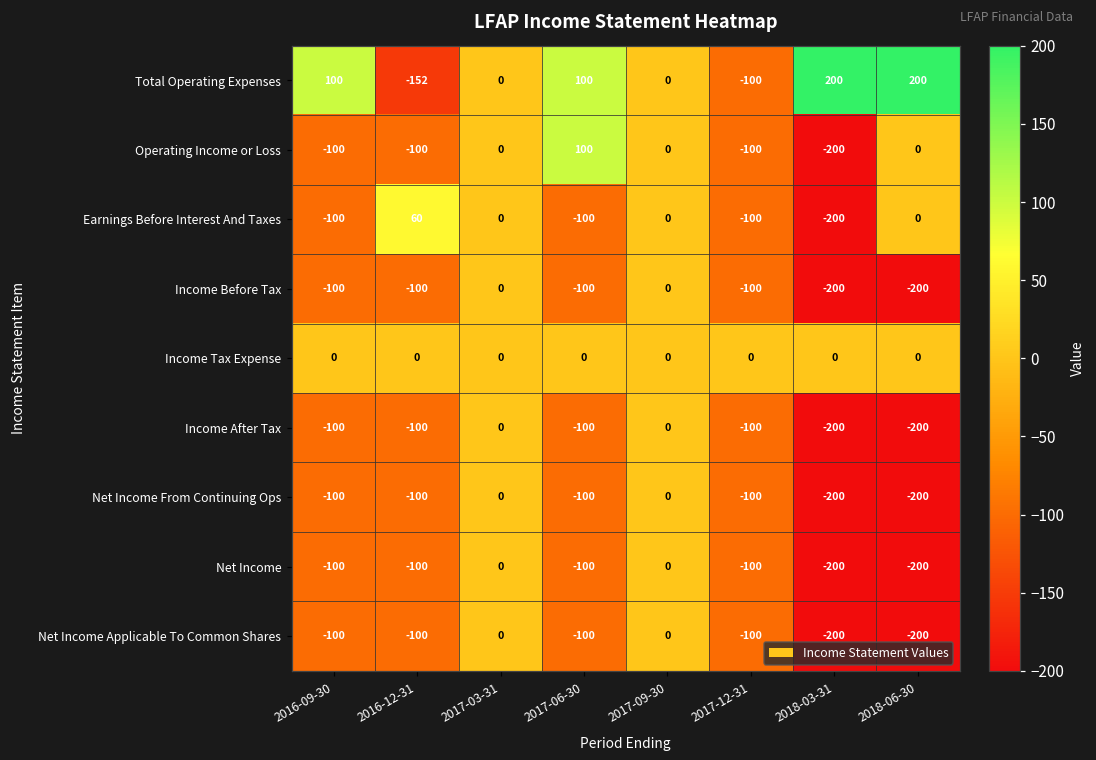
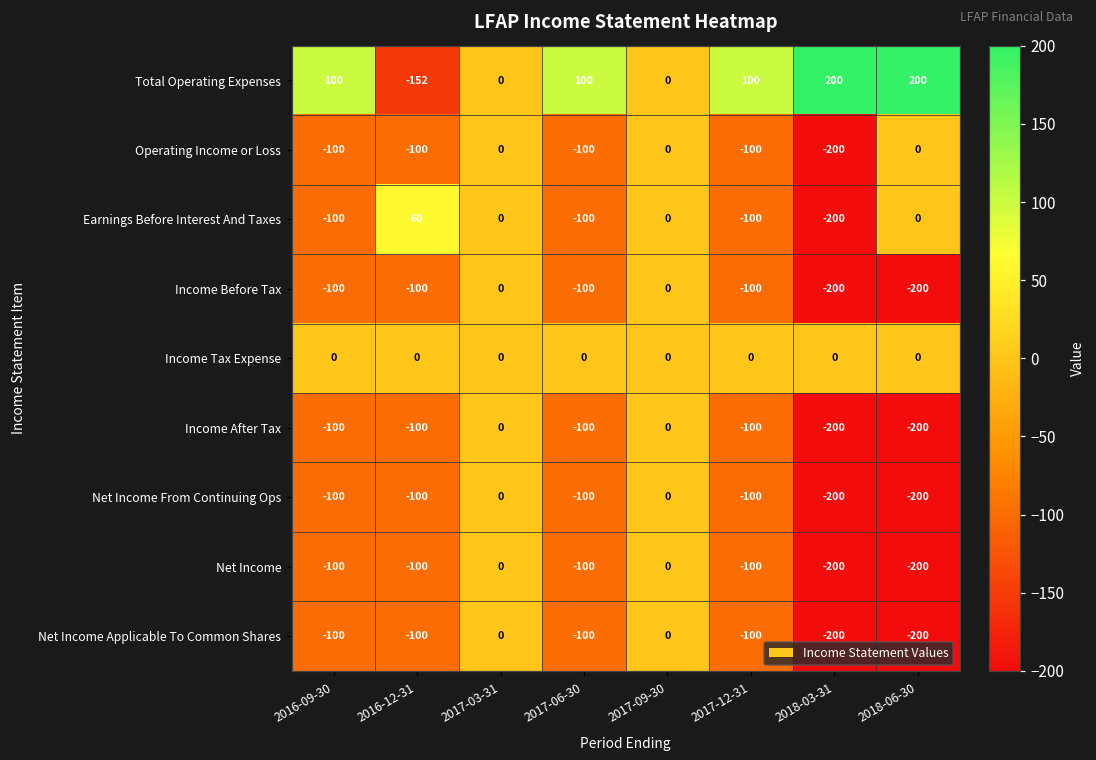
Total Operating Expenses, 2017-12-31: -100 -> 100
Operating Income or Loss, 2017-06-30: 100 -> -100
